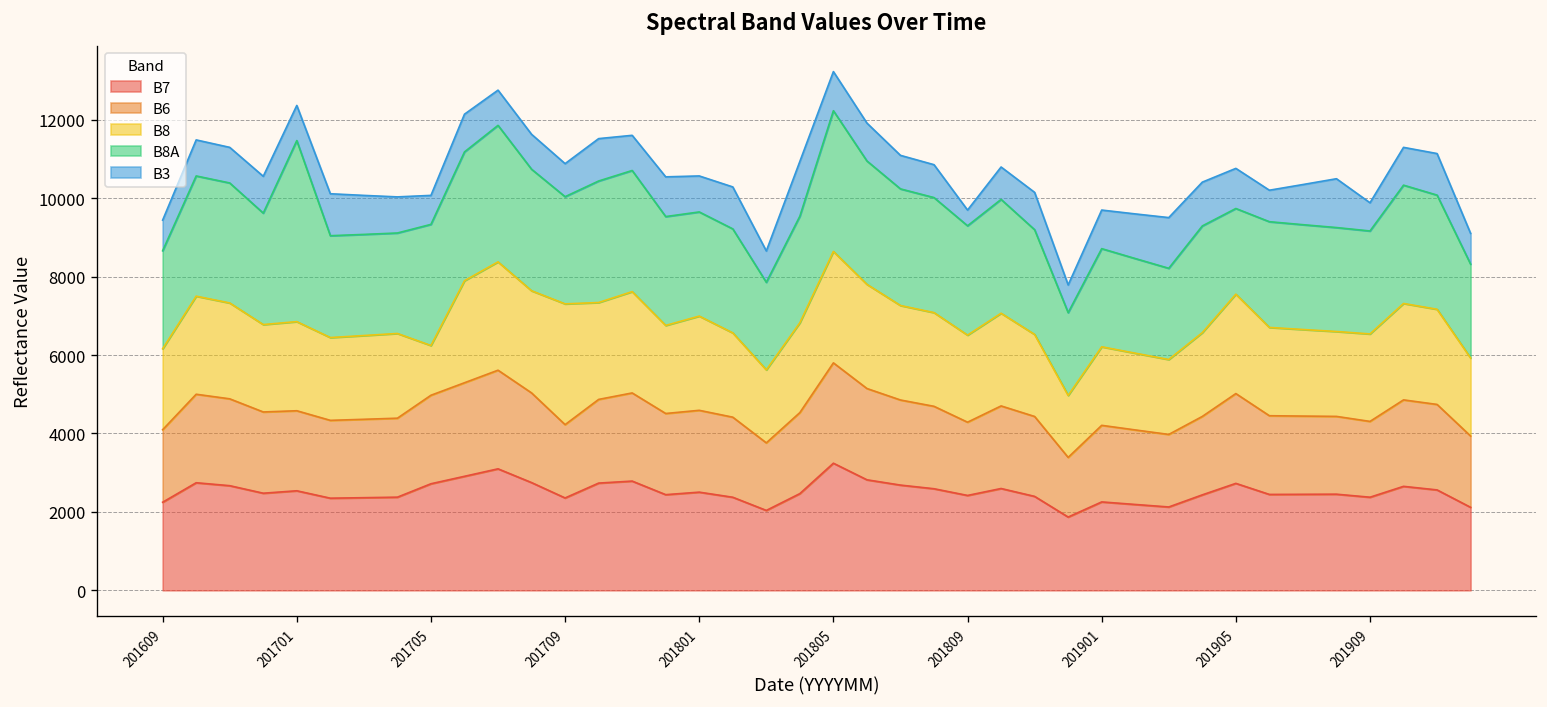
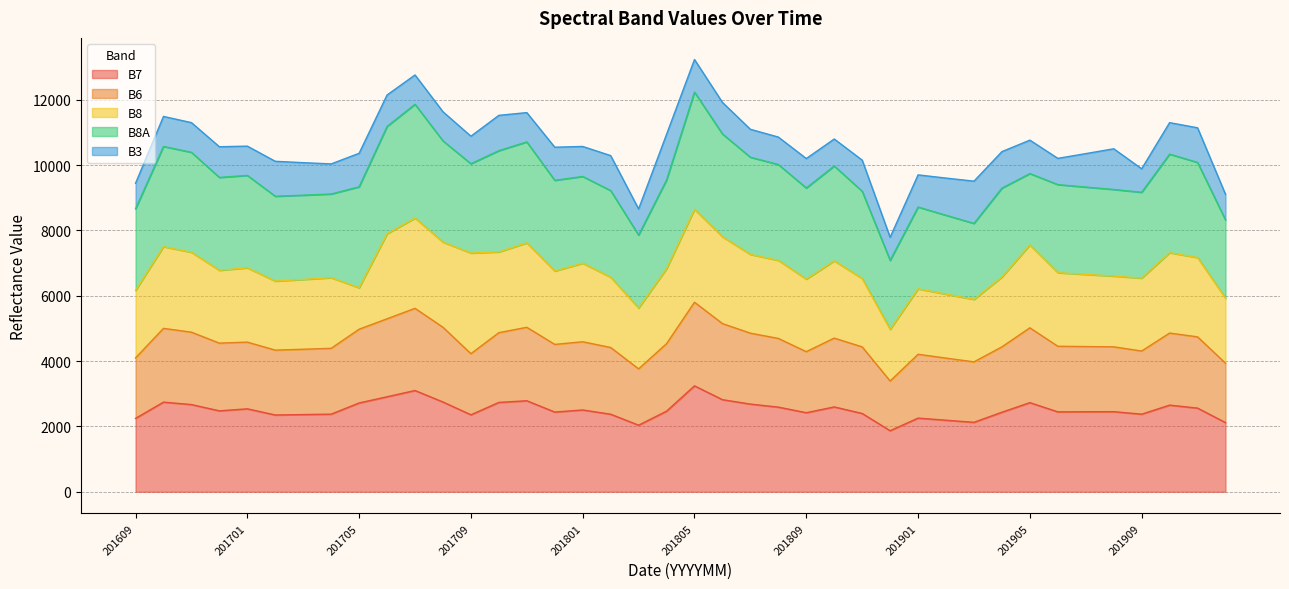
B8A, 201701: 4600 -> 2800
B3, 201705: 700 -> 1000
B3, 201809: 400 -> 900
